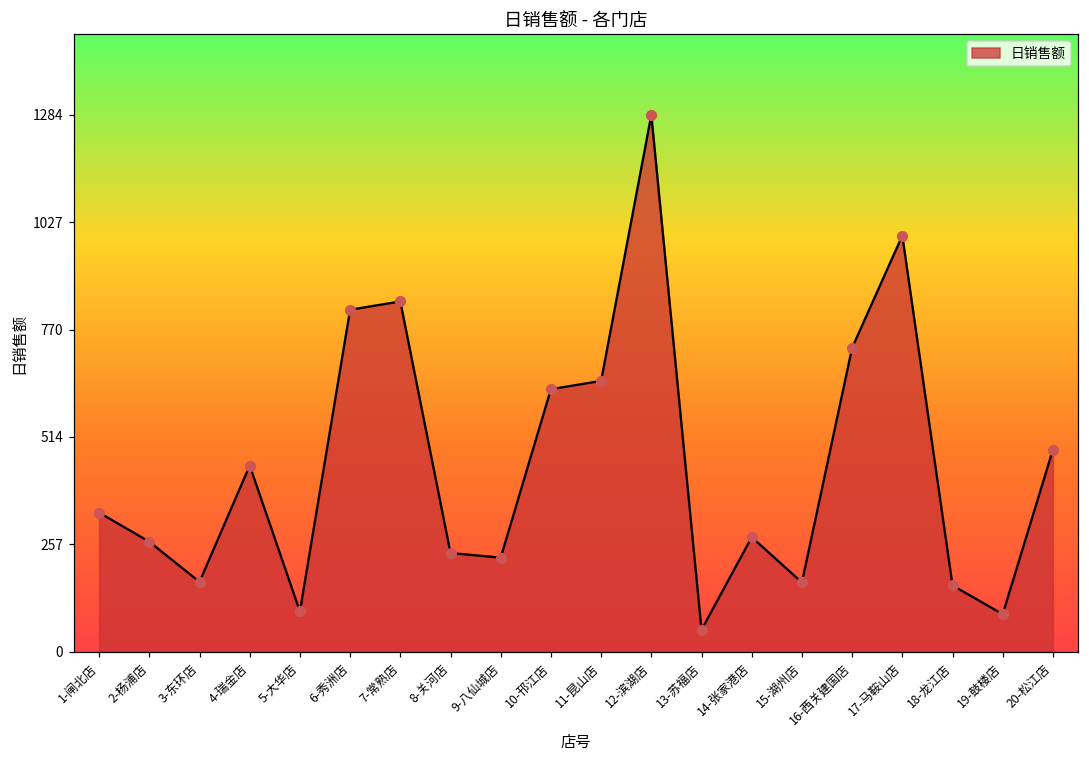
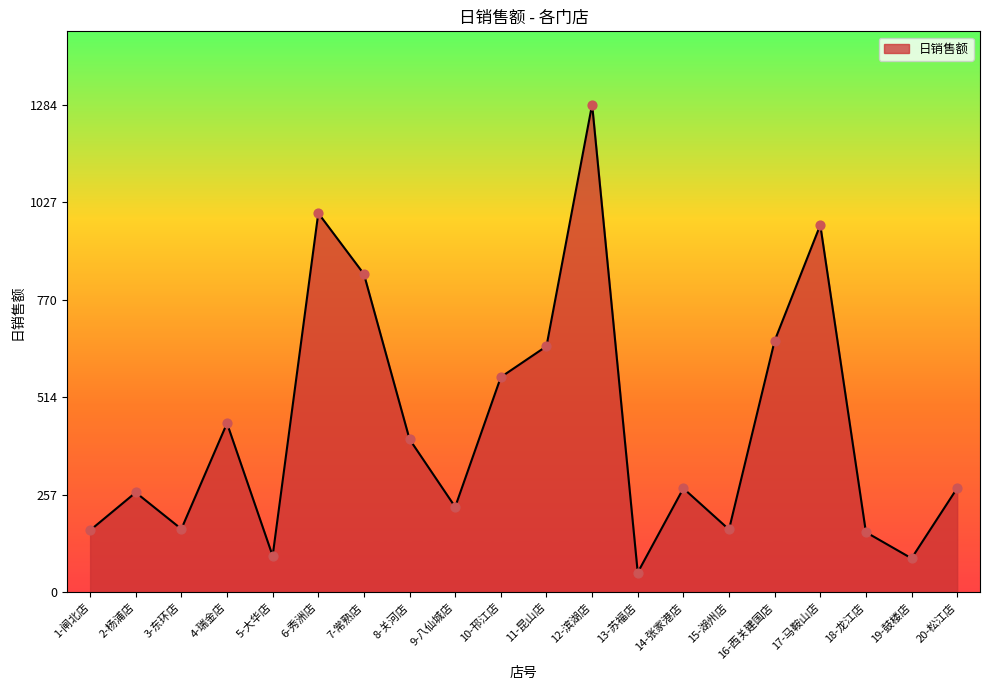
1-闸北店: 330 -> 160
6-秀洲店: 820 -> 1000
8-关河店: 240 -> 400
10-邗江店: 630 -> 570
16-西关建国店: 730 -> 660
17-马鞍山店: 1000 -> 970
20-松江店: 480 -> 270
